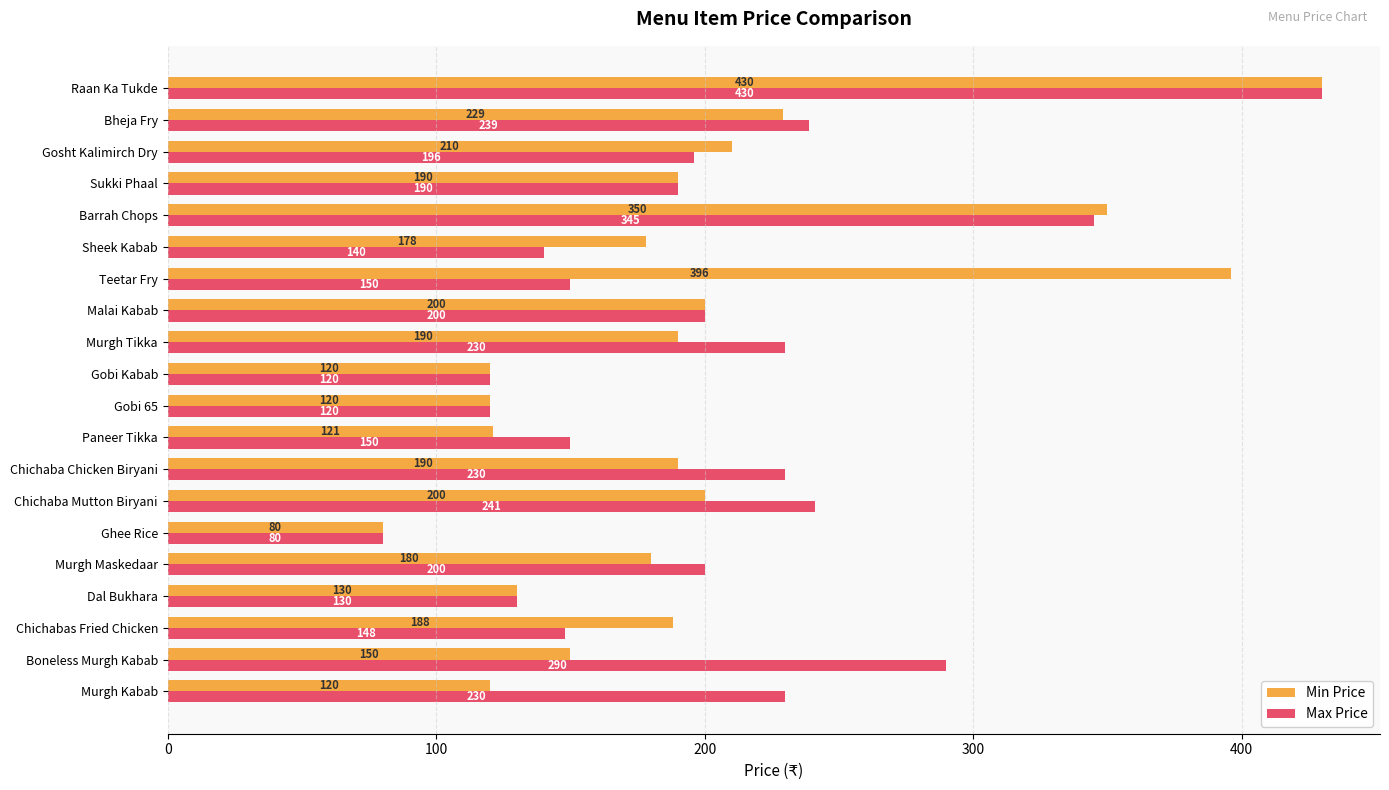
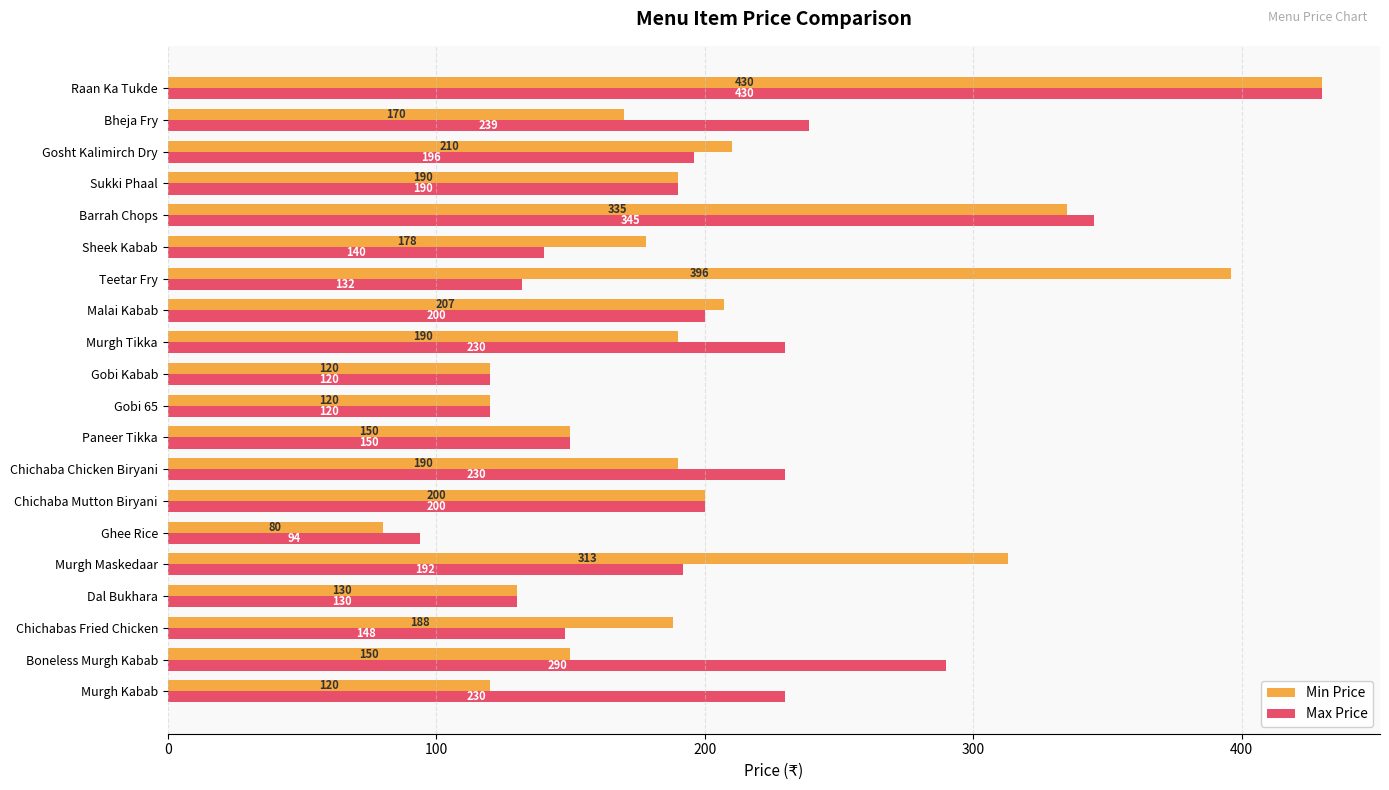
Min Price, Bheja Fry: 229 -> 170
Min Price, Barrah Chops: 350 -> 335
Max Price, Teetar Fry: 150 -> 132
Min Price, Malai Kabab: 200 -> 207
Min Price, Paneer Tikka: 121 -> 150
Max Price, Chichaba Mutton Biryani: 241 -> 200
Max Price, Ghee Rice: 80 -> 94
Min Price, Murgh Maskedaar: 180 -> 313
Max Price, Murgh Maskedaar: 200 -> 192
